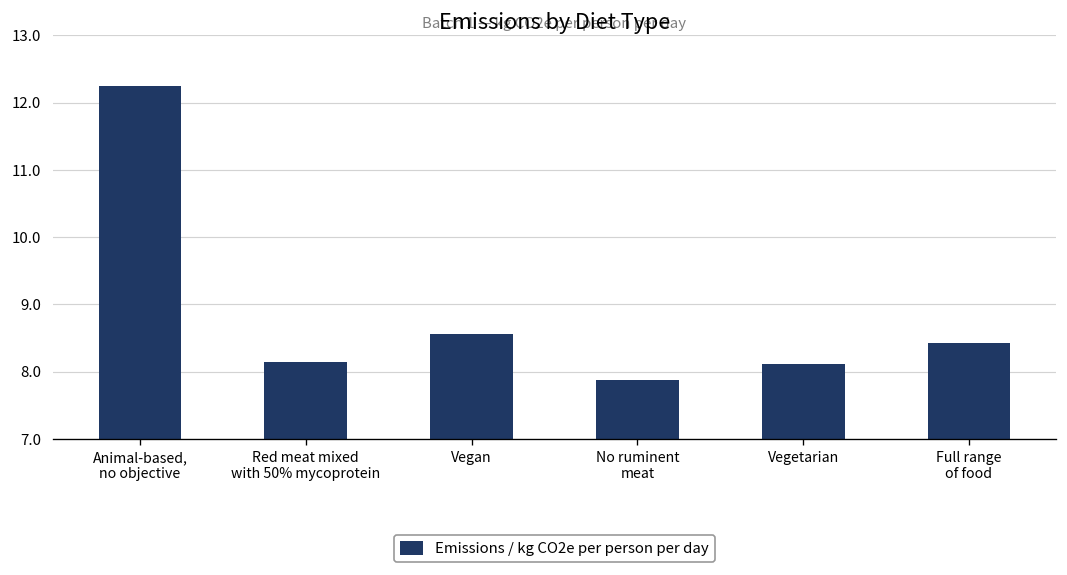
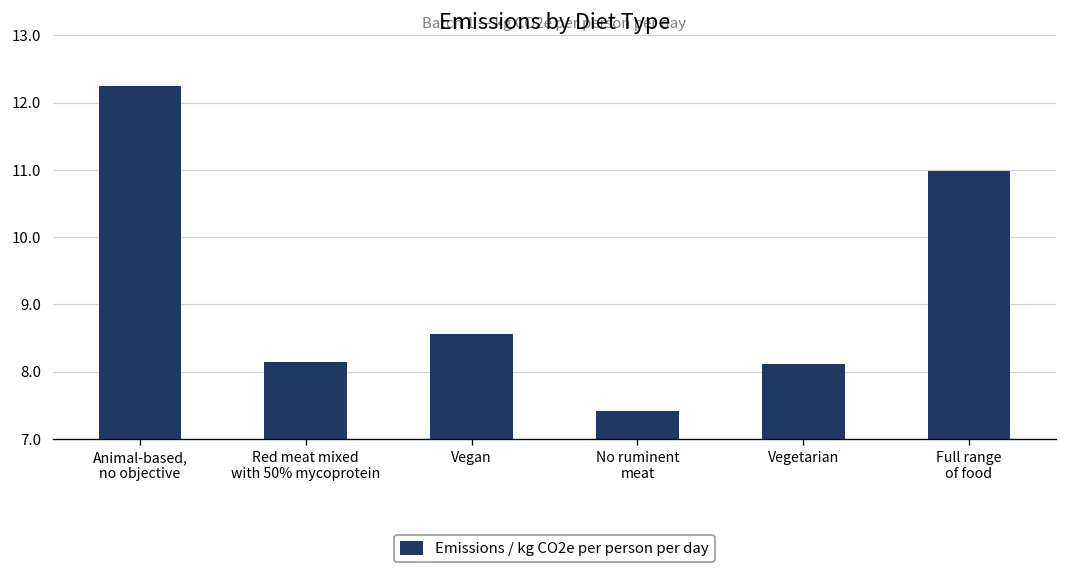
No ruminent meat: 7.9 -> 7.4
Full range of food: 8.4 -> 11.0
